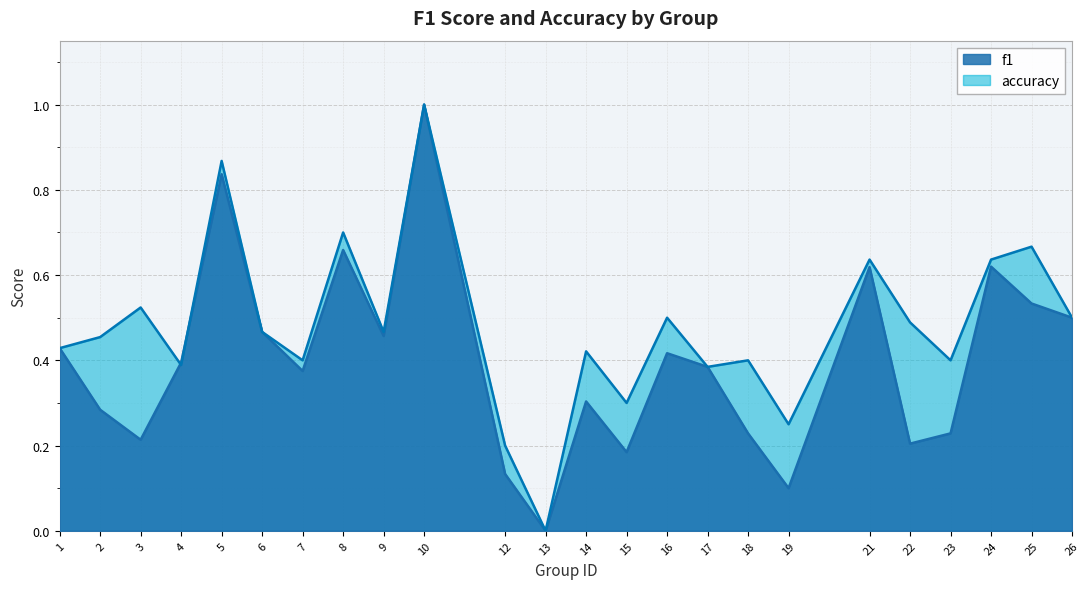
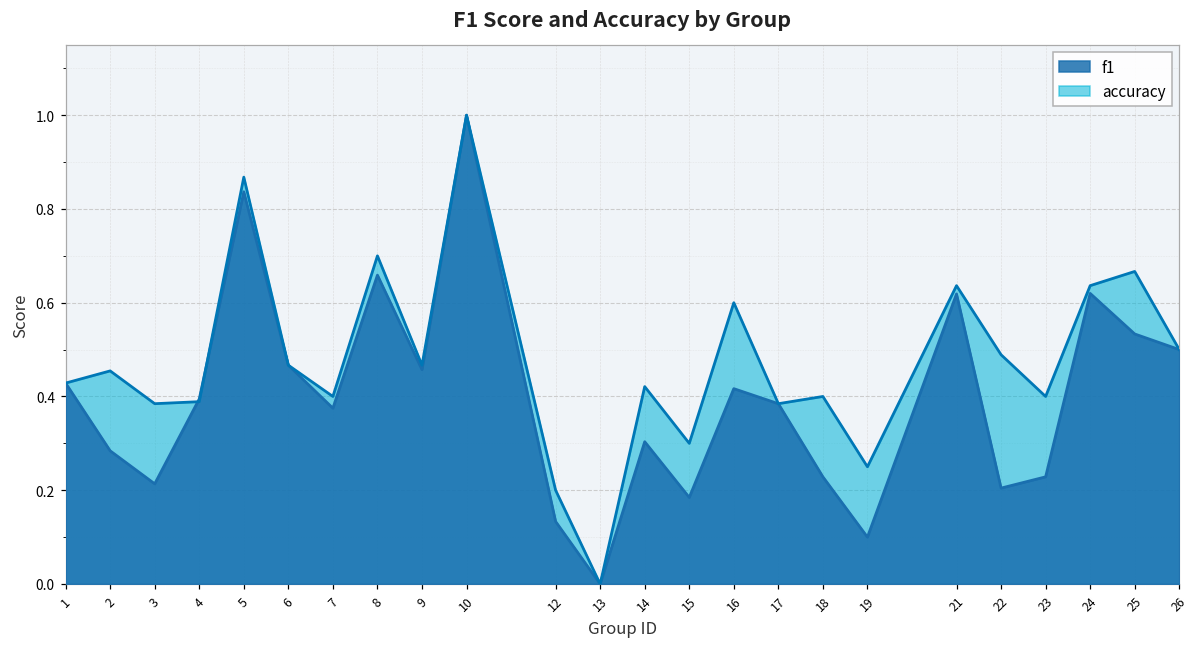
accuracy, 3: 0.52 -> 0.38
accuracy, 16: 0.5 -> 0.6
